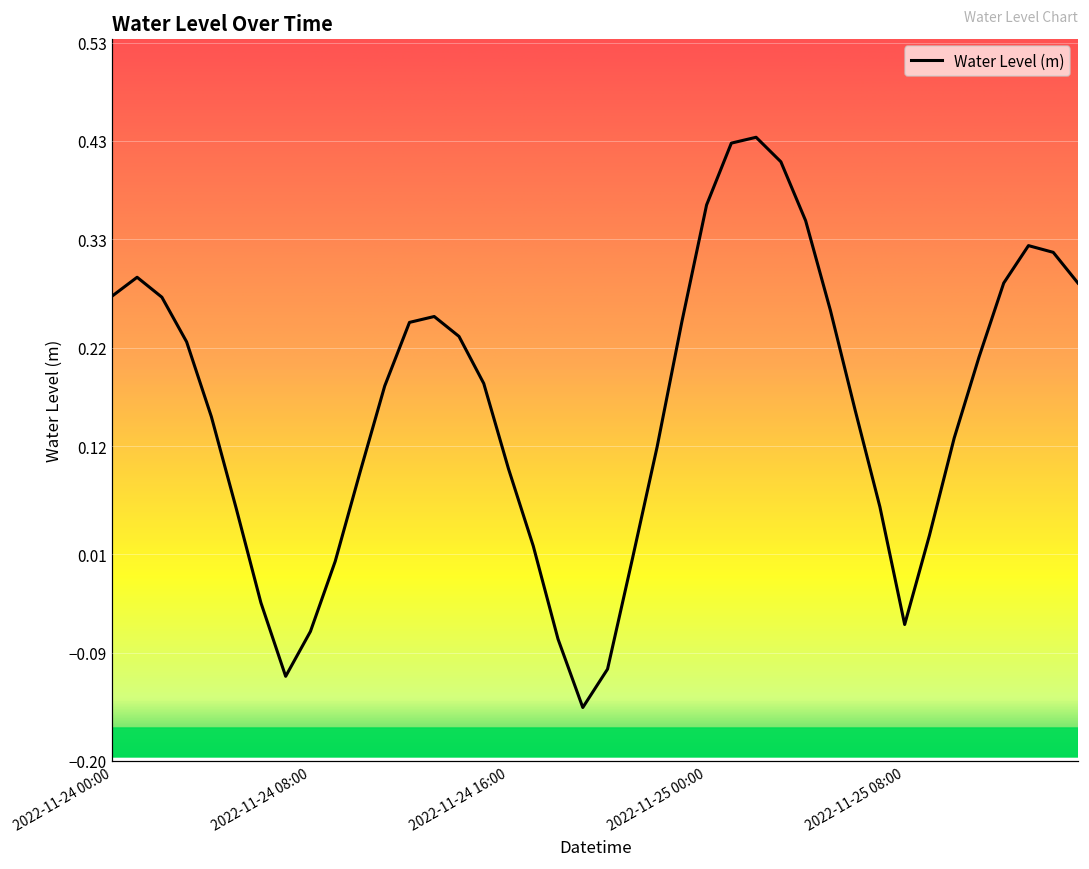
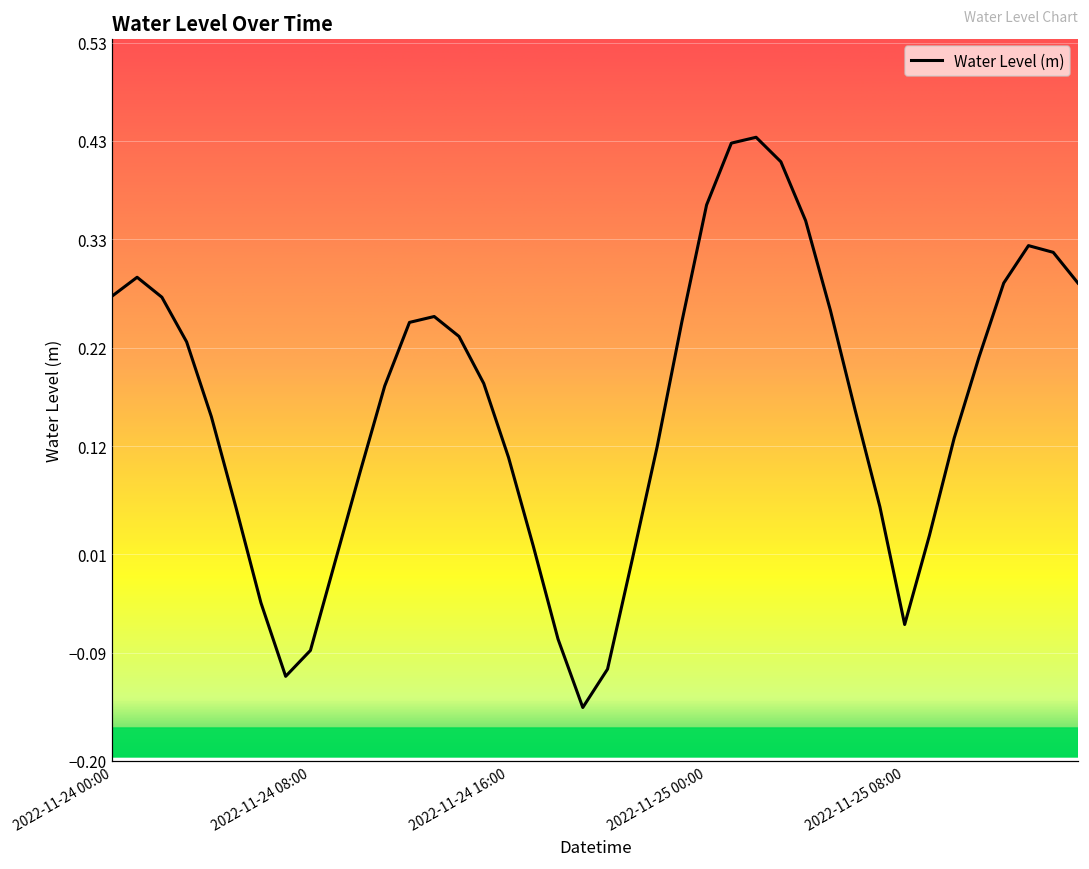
2022-11-24 08:00: -0.07 -> -0.09
2022-11-24 16:00: 0.10 -> 0.11
